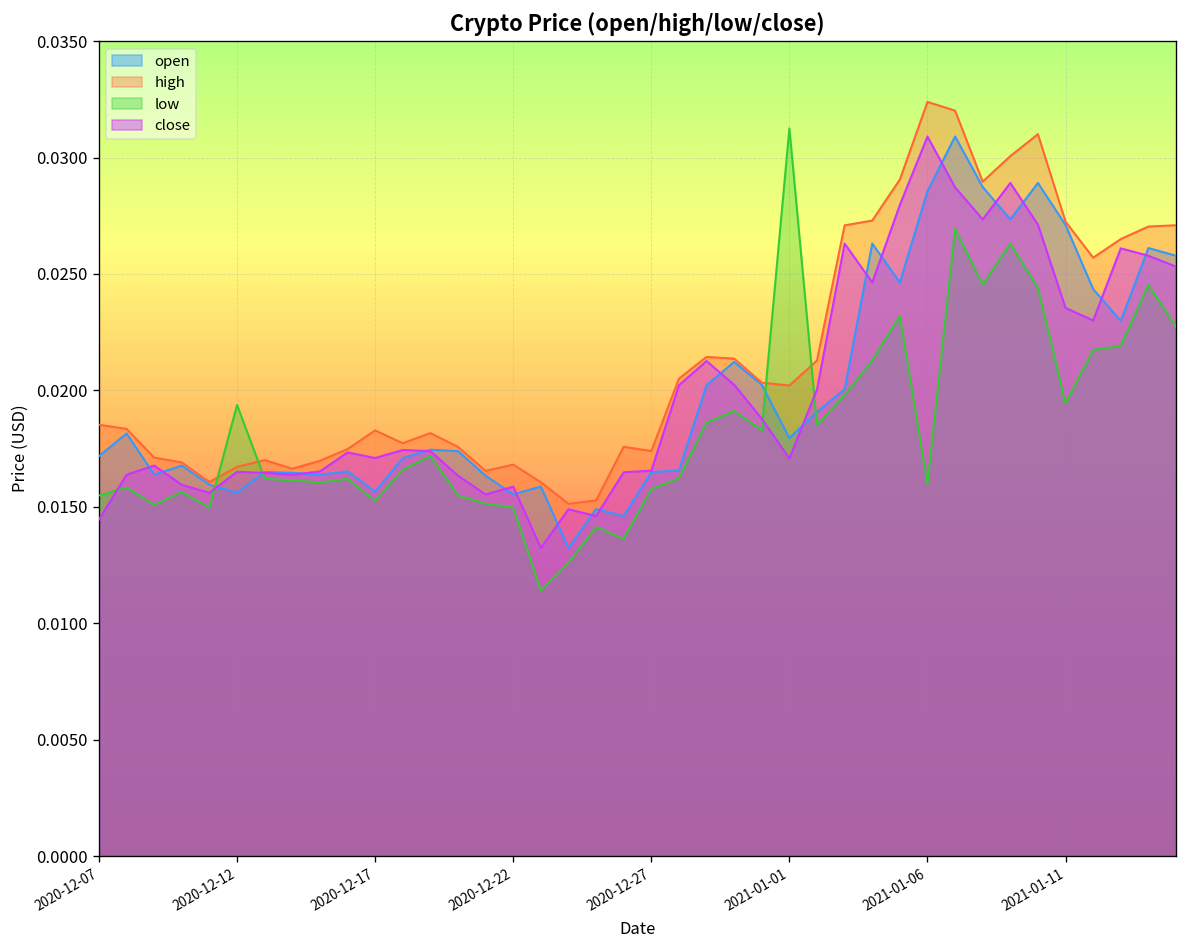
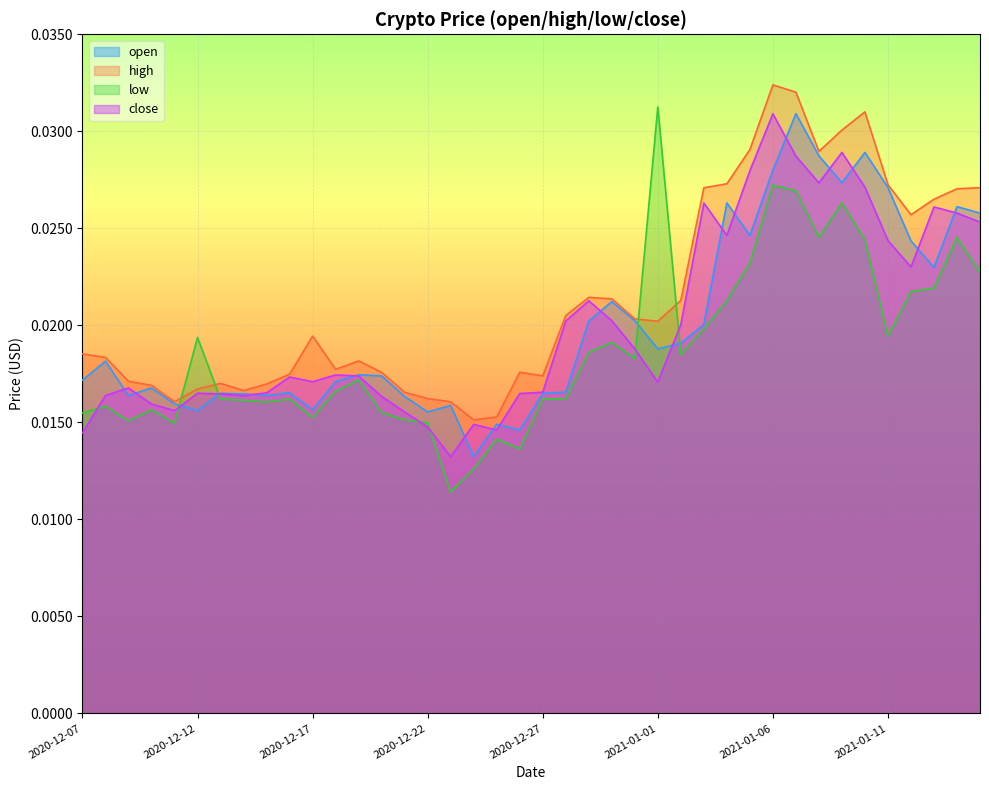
high, 2020-12-17: 0.0183 -> 0.0194
high, 2020-12-22: 0.0168 -> 0.0162
close, 2020-12-22: 0.0159 -> 0.0148
low, 2020-12-27: 0.0158 -> 0.0162
open, 2021-01-01: 0.0180 -> 0.0188
open, 2021-01-06: 0.0286 -> 0.0280
low, 2021-01-06: 0.0160 -> 0.0272
close, 2021-01-11: 0.0235 -> 0.0244
